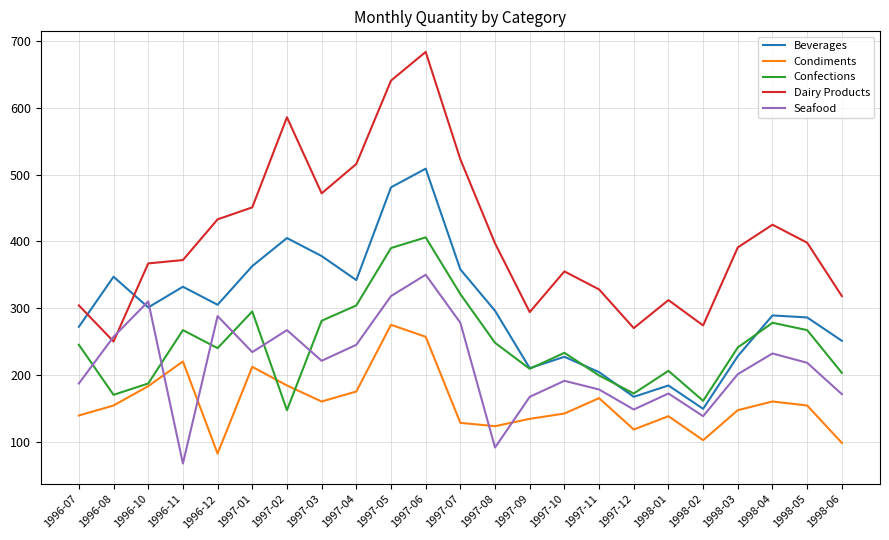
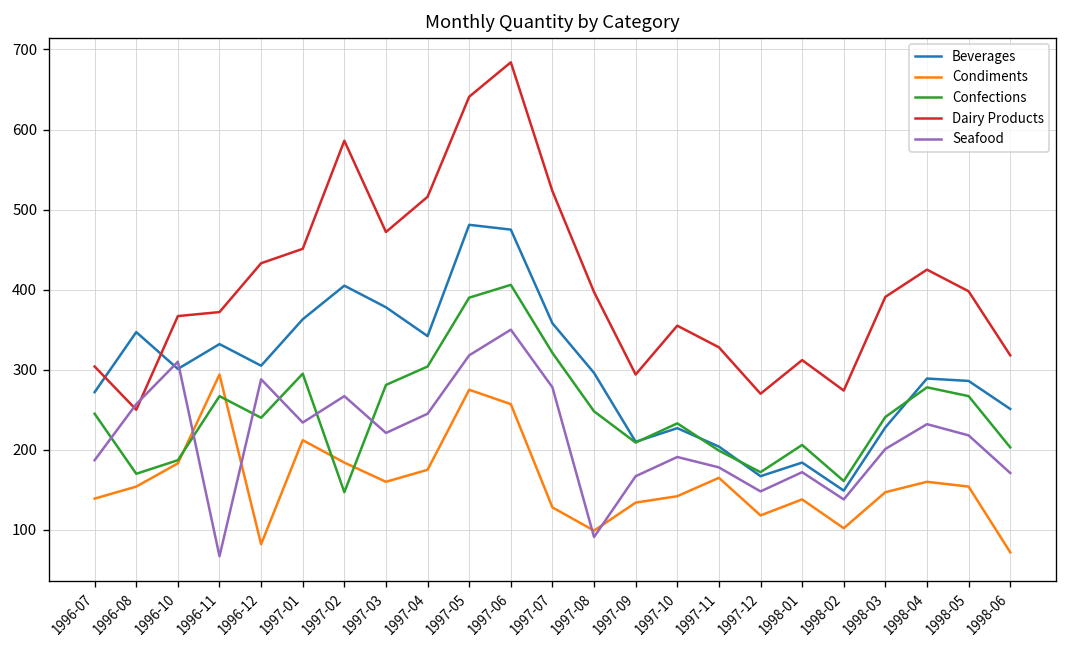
Condiments, 1996-11: 220 -> 290
Beverages, 1997-06: 510 -> 480
Condiments, 1997-08: 120 -> 100
Condiments, 1998-06: 100 -> 70
